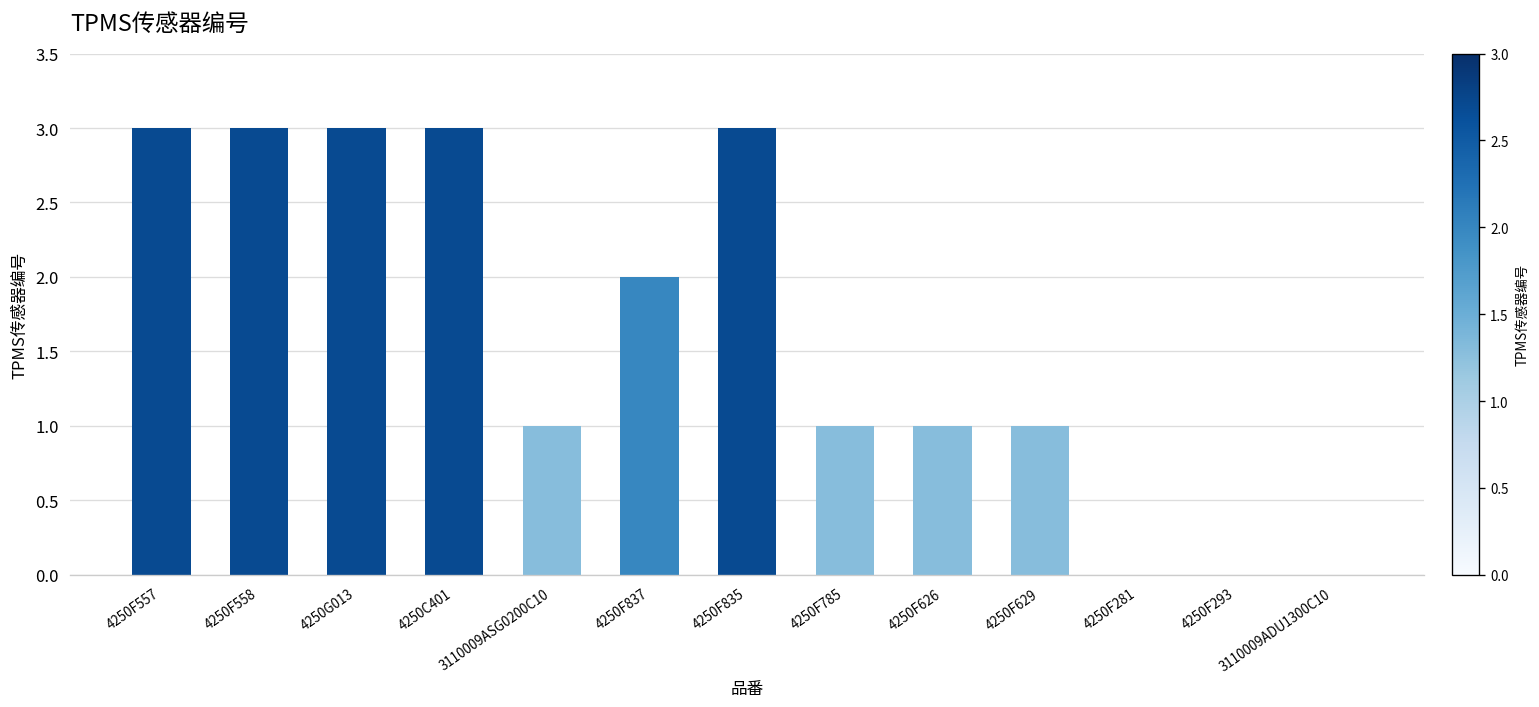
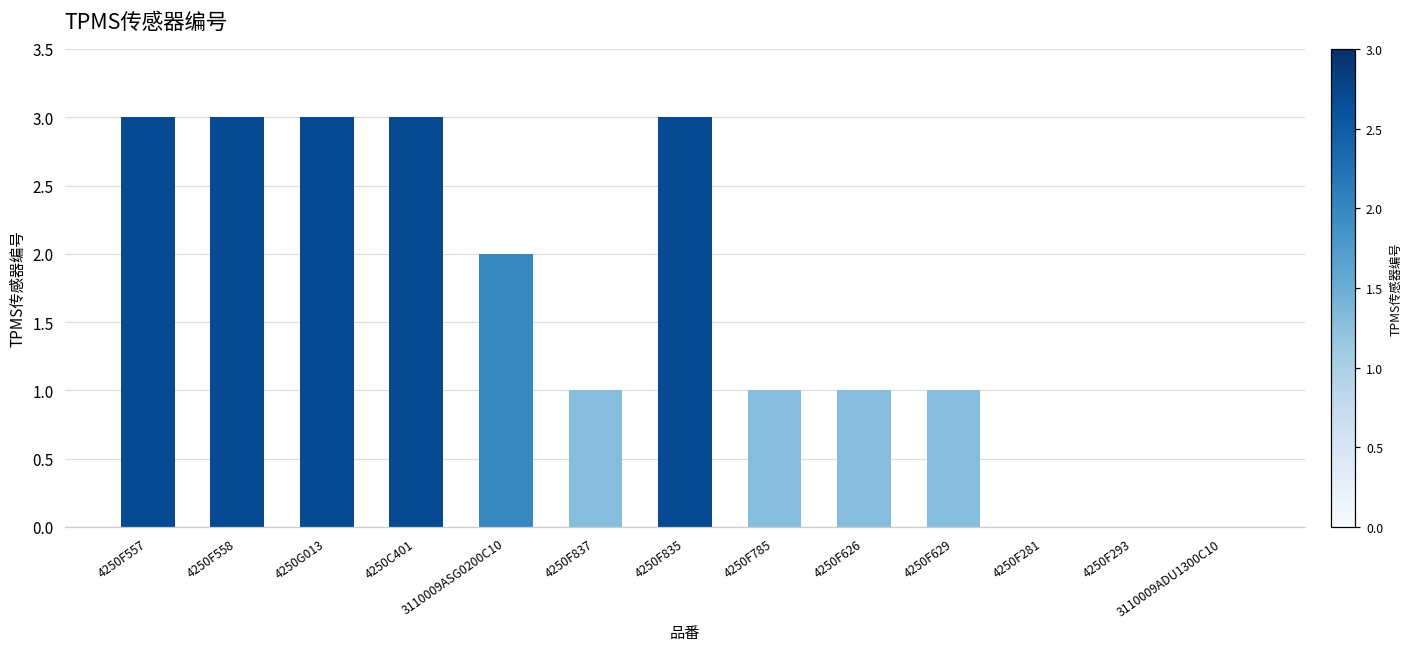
3110009ASG0200C10: 1 -> 2
4250F837: 2 -> 1
